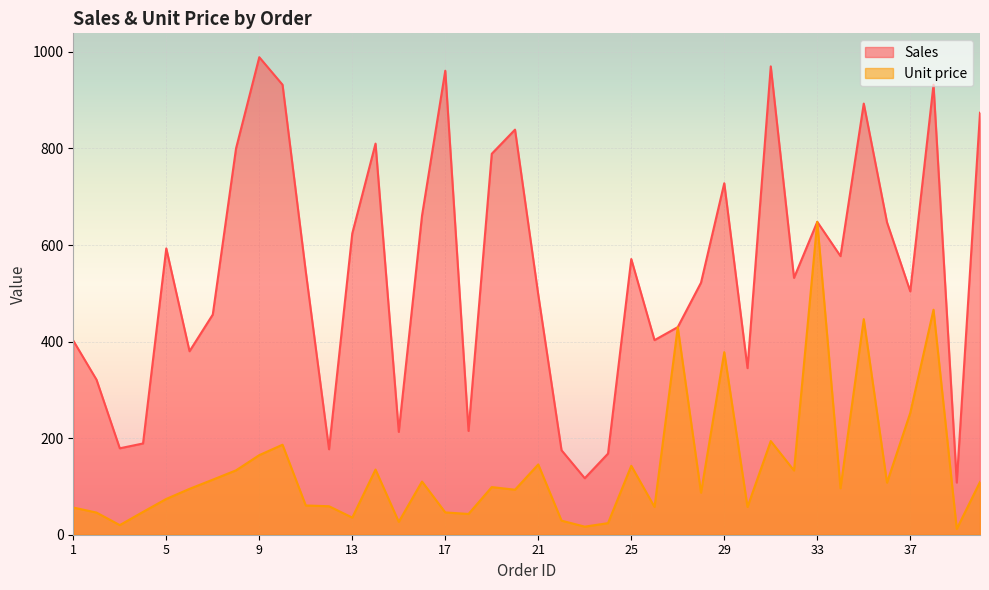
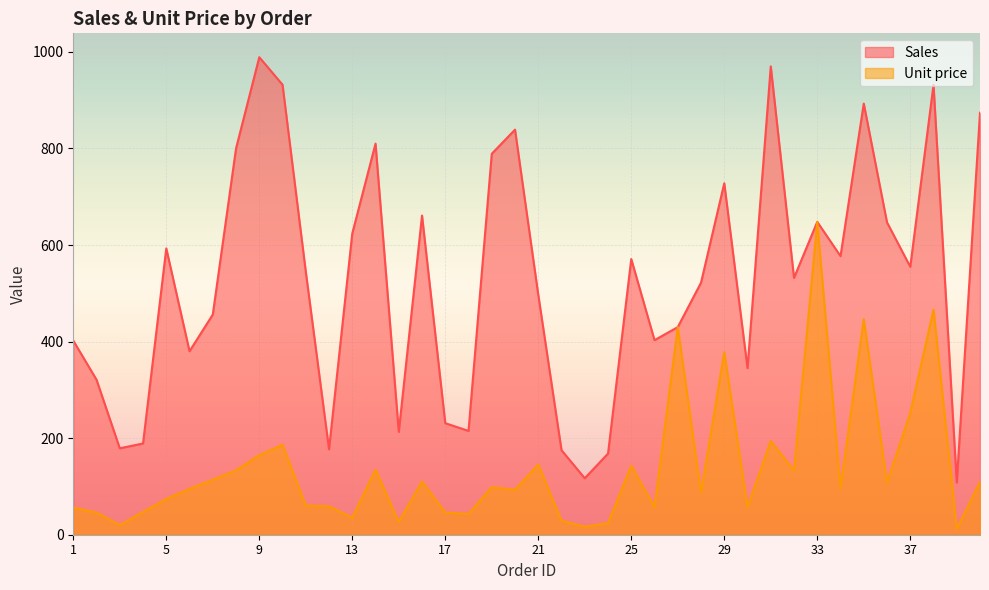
Sales, 17: 960 -> 230
Sales, 37: 500 -> 560
